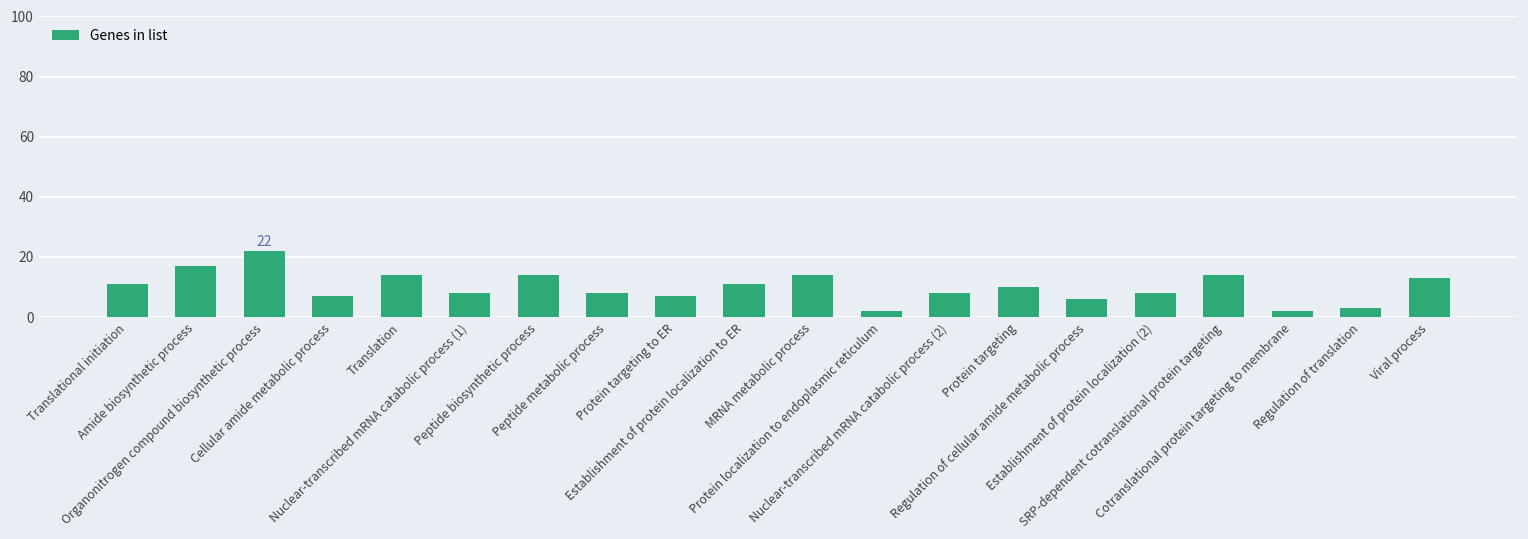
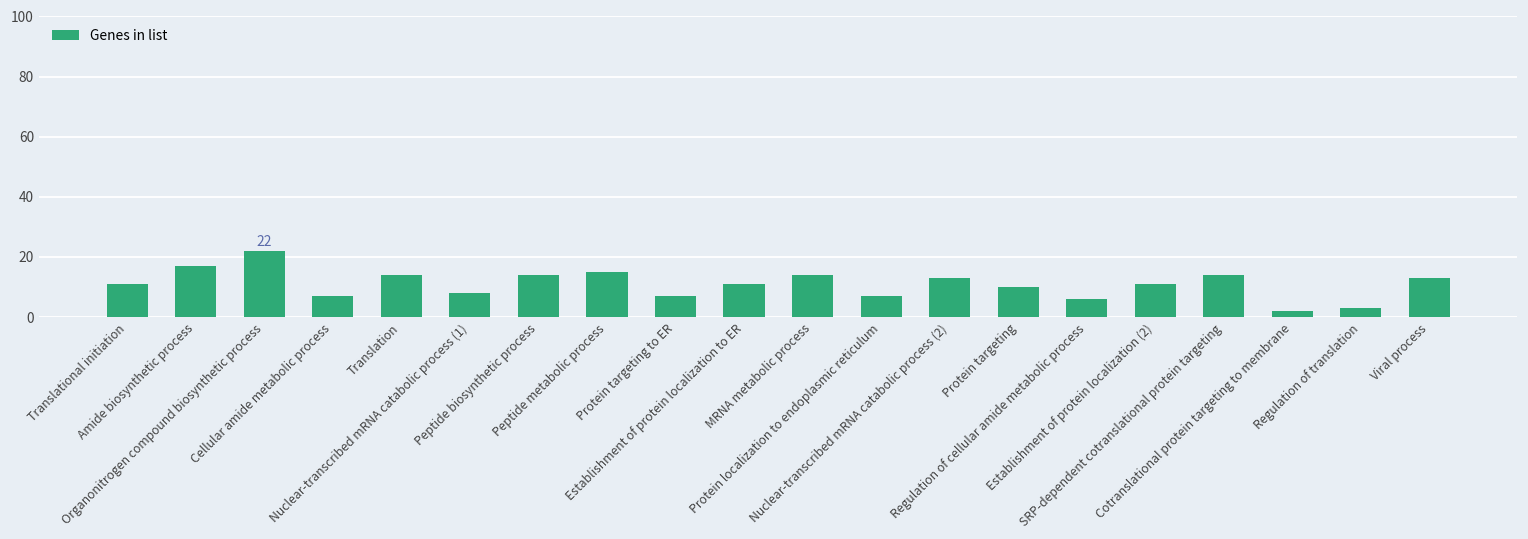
Peptide metabolic process: 8 -> 15
Protein localization to endoplasmic reticulum: 2 -> 7
Nuclear-transcribed mRNA catabolic process (2): 8 -> 13
Establishment of protein localization (2): 8 -> 11
